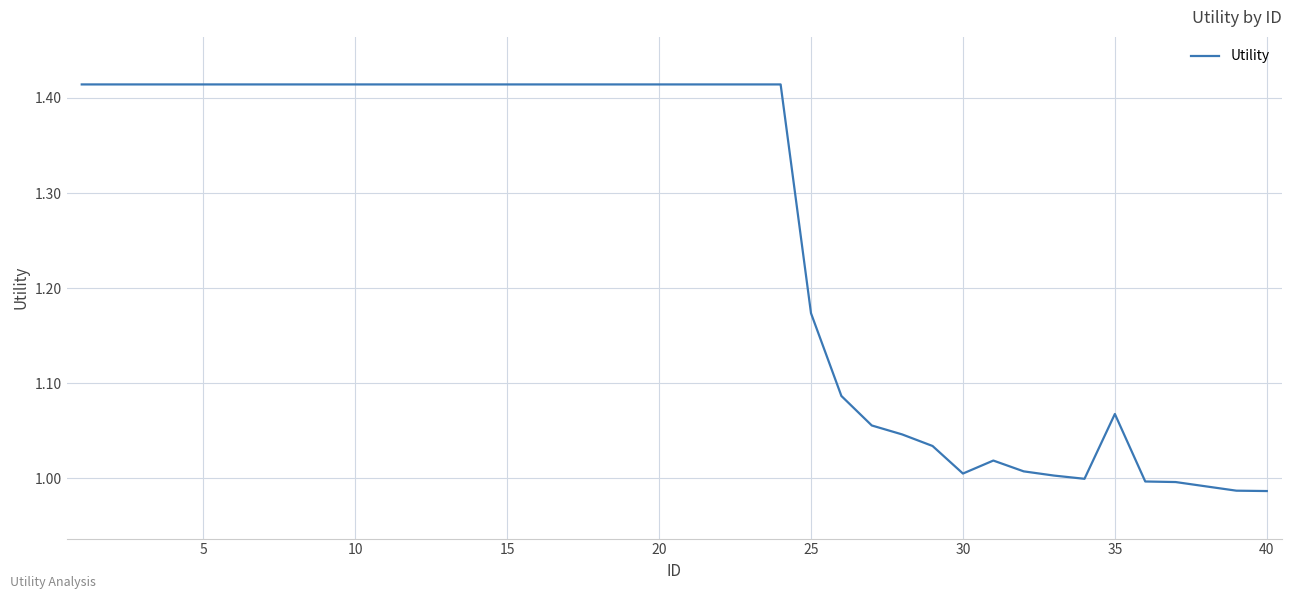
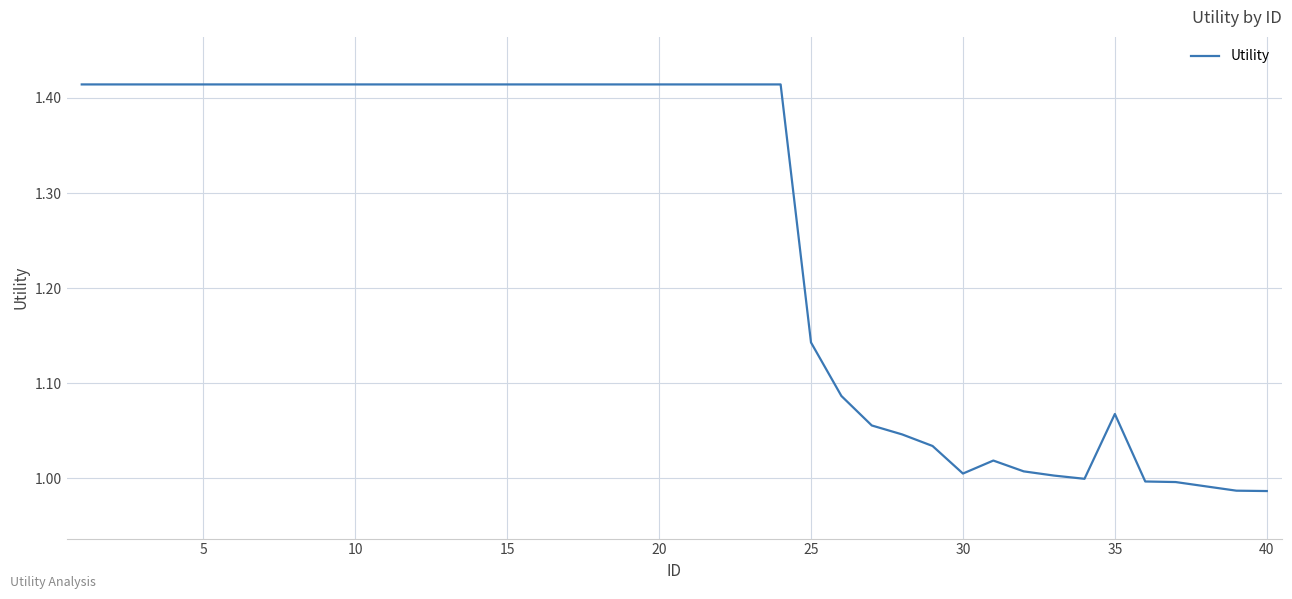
25: 1.17 -> 1.14
